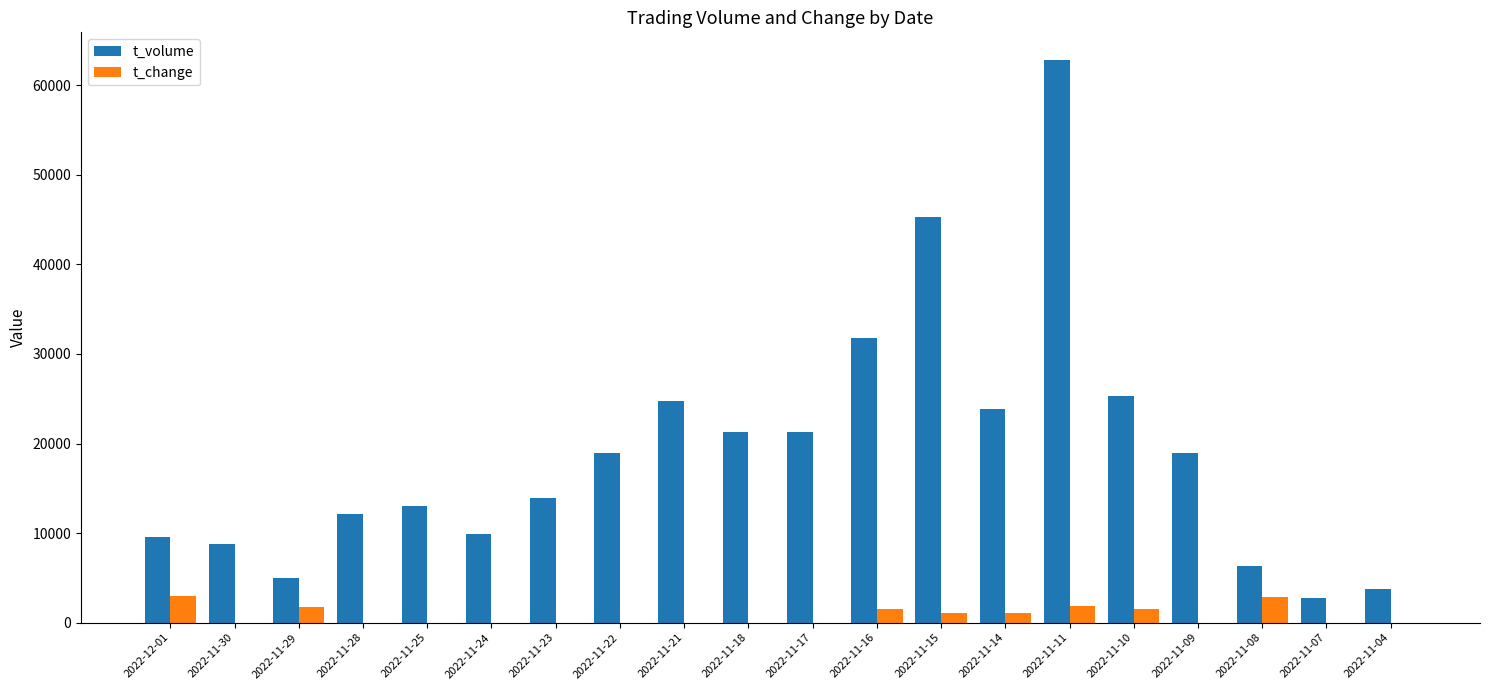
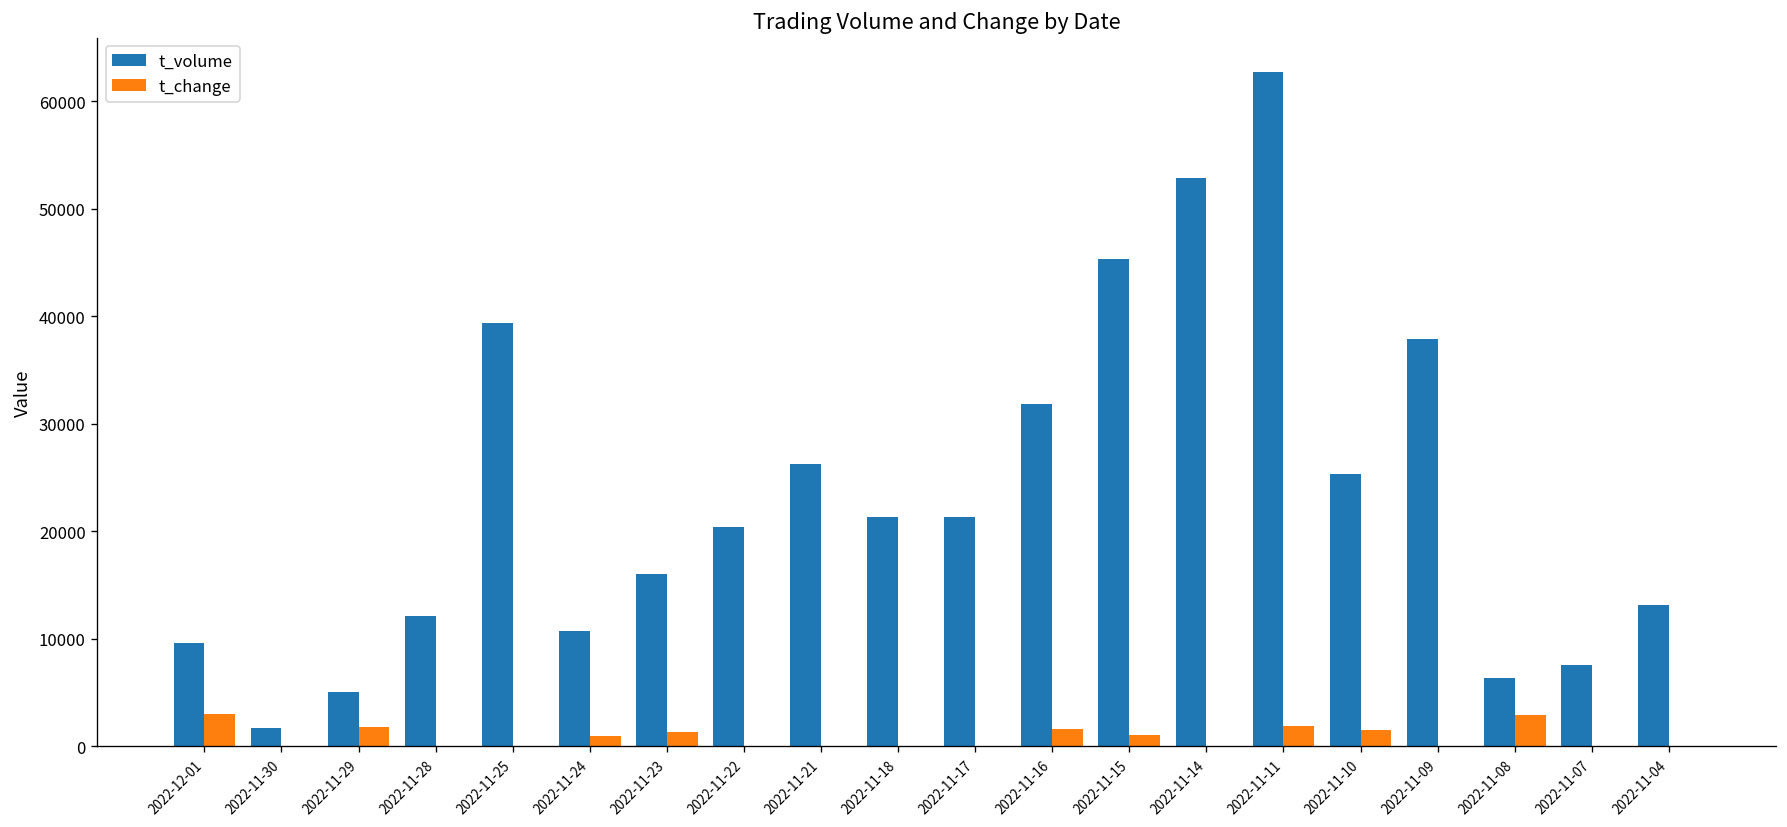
t_volume, 2022-11-30: 9000 -> 2000
t_volume, 2022-11-25: 13000 -> 39000
t_volume, 2022-11-24: 10000 -> 11000
t_change, 2022-11-24: 0 -> 1000
t_volume, 2022-11-23: 14000 -> 16000
t_change, 2022-11-23: 0 -> 1000
t_volume, 2022-11-22: 19000 -> 20000
t_volume, 2022-11-21: 25000 -> 26000
t_volume, 2022-11-14: 24000 -> 53000
t_change, 2022-11-14: 1000 -> 0
t_volume, 2022-11-09: 19000 -> 38000
t_volume, 2022-11-07: 3000 -> 8000
t_volume, 2022-11-04: 4000 -> 13000
